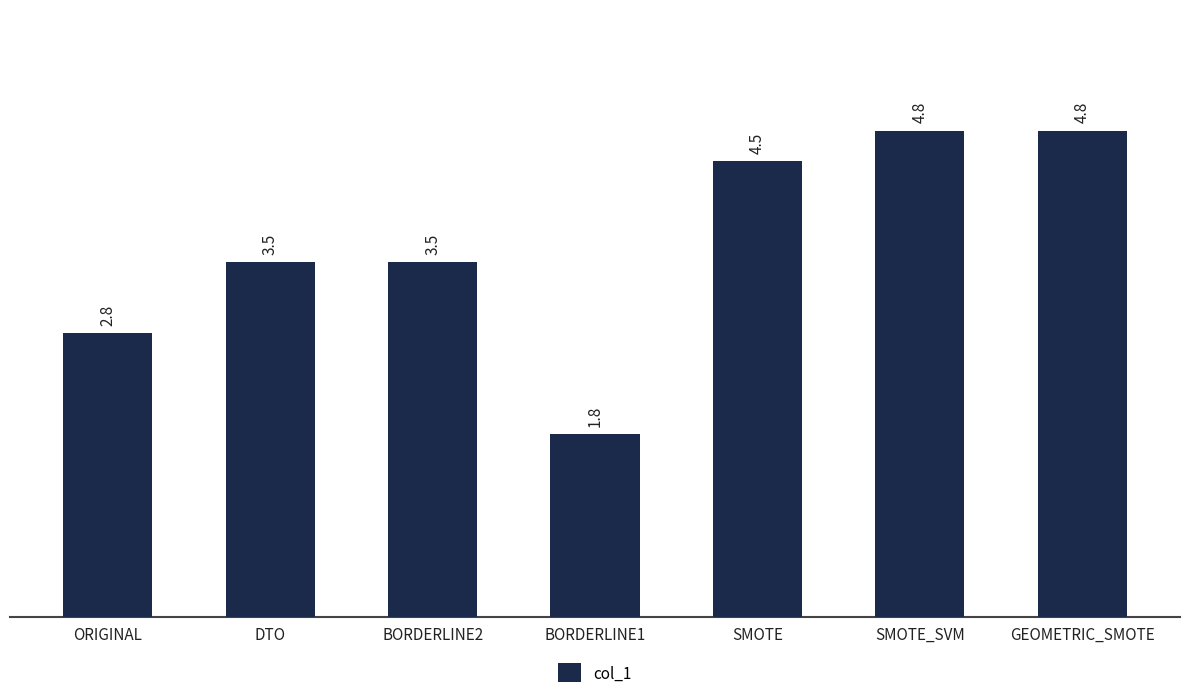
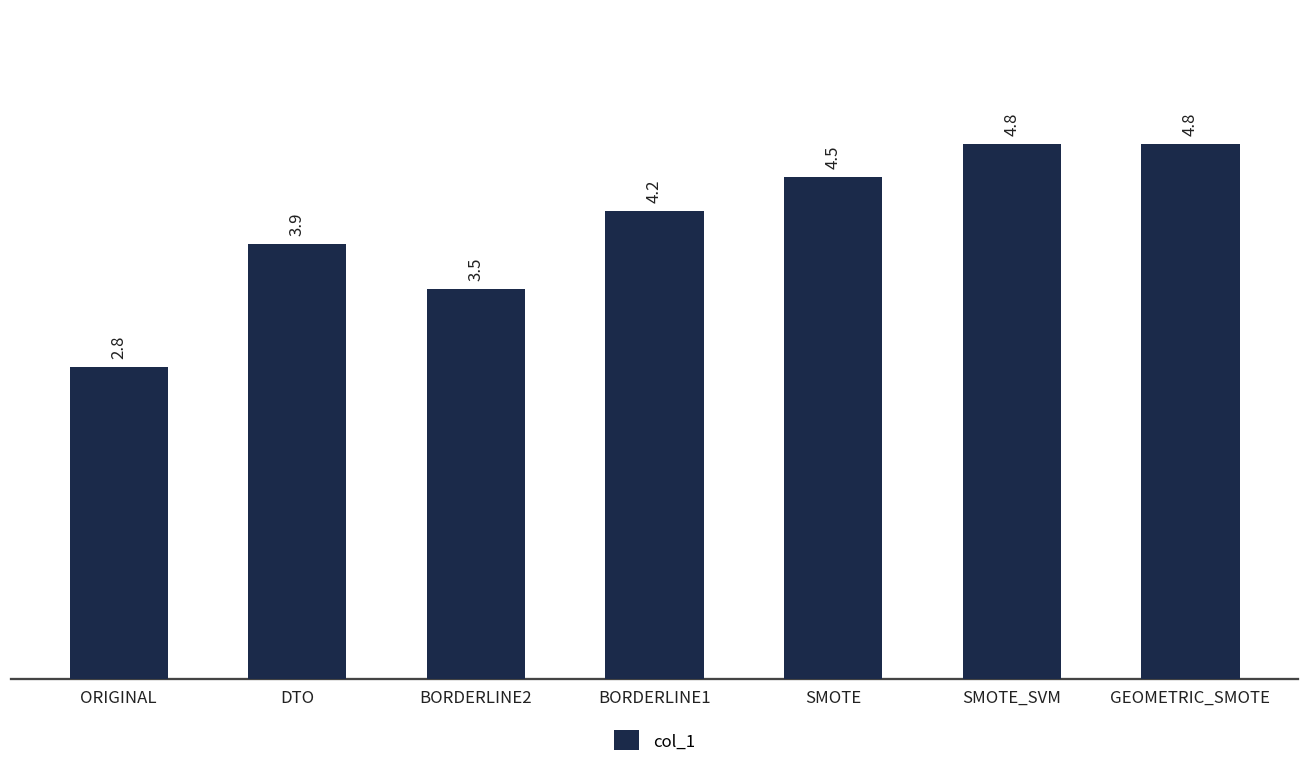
DTO: 3.5 -> 3.9
BORDERLINE1: 1.8 -> 4.2
